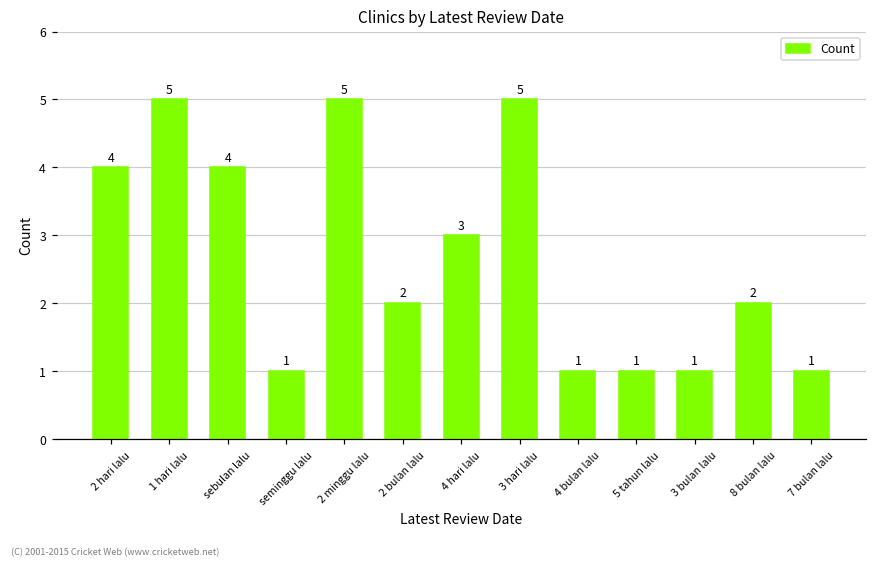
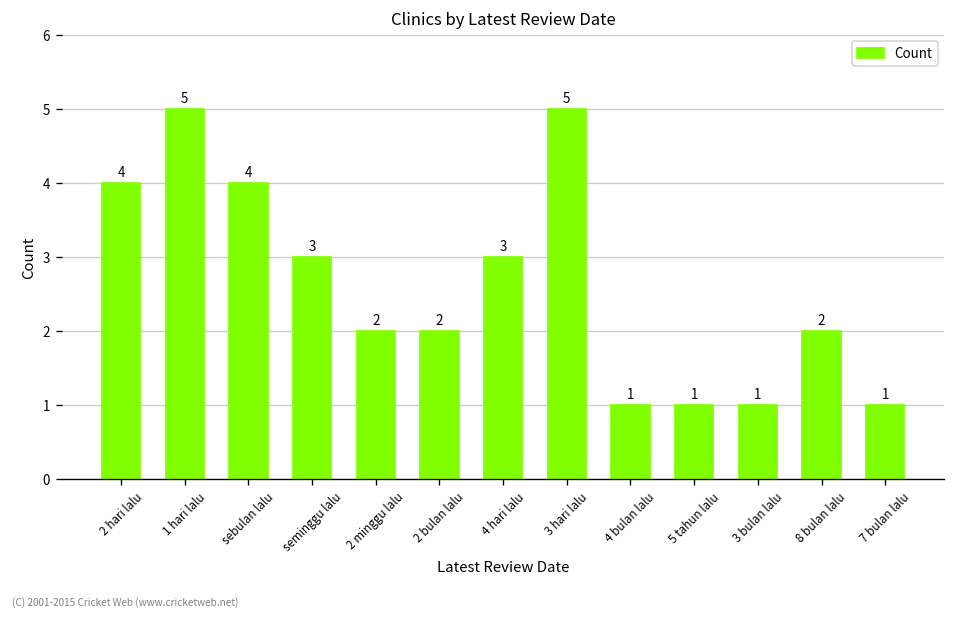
seminggu lalu: 1 -> 3
2 minggu lalu: 5 -> 2
